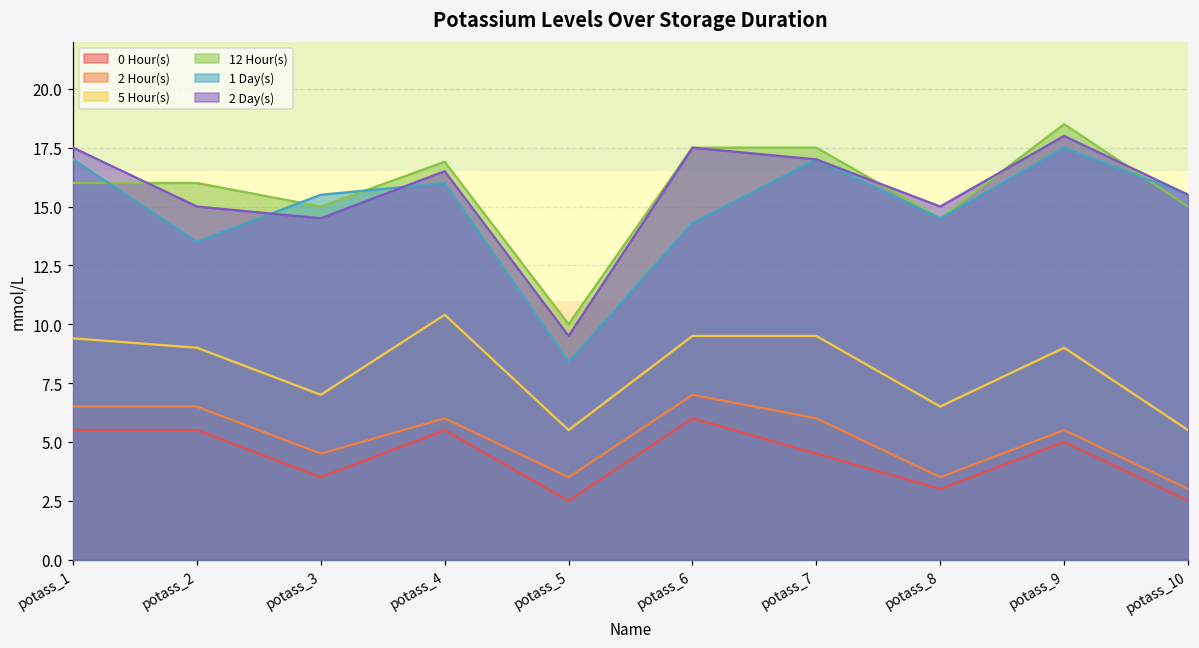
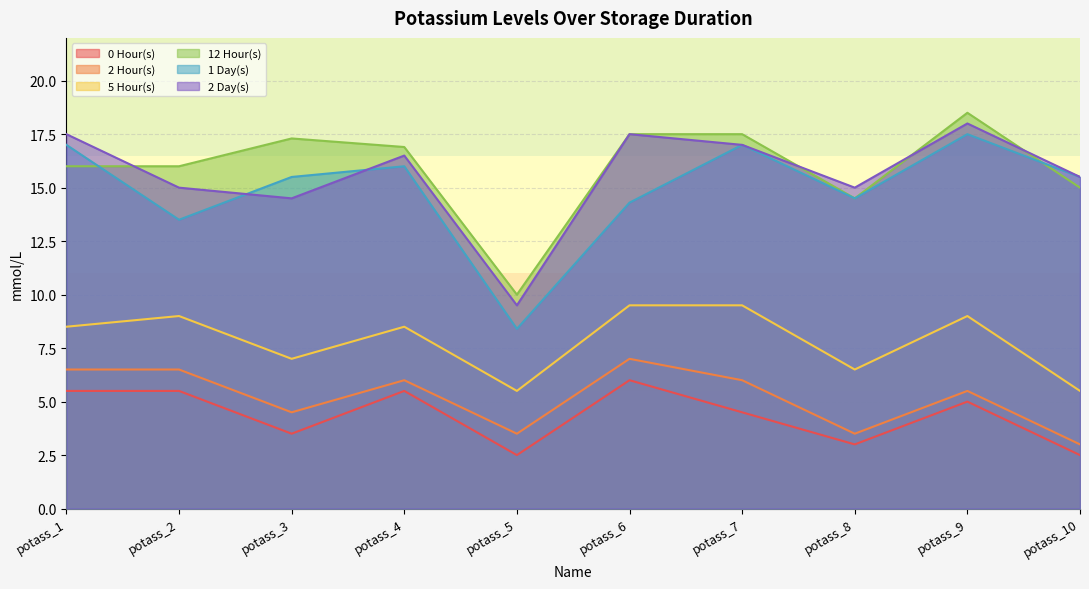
5 Hour(s), potass_1: 9.4 -> 8.5
12 Hour(s), potass_3: 15.0 -> 17.3
5 Hour(s), potass_4: 10.4 -> 8.5
